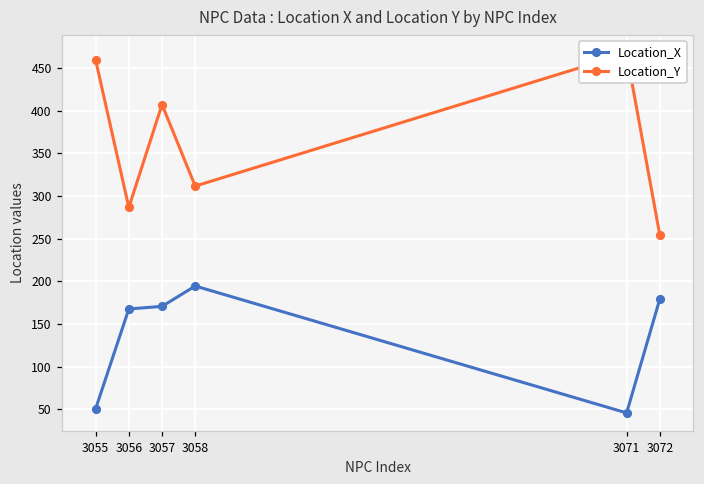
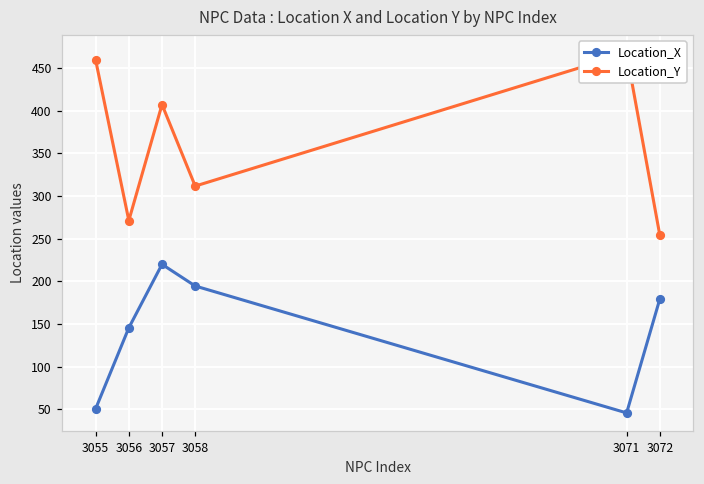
Location_X, 3056: 170 -> 150
Location_Y, 3056: 290 -> 270
Location_X, 3057: 170 -> 220
